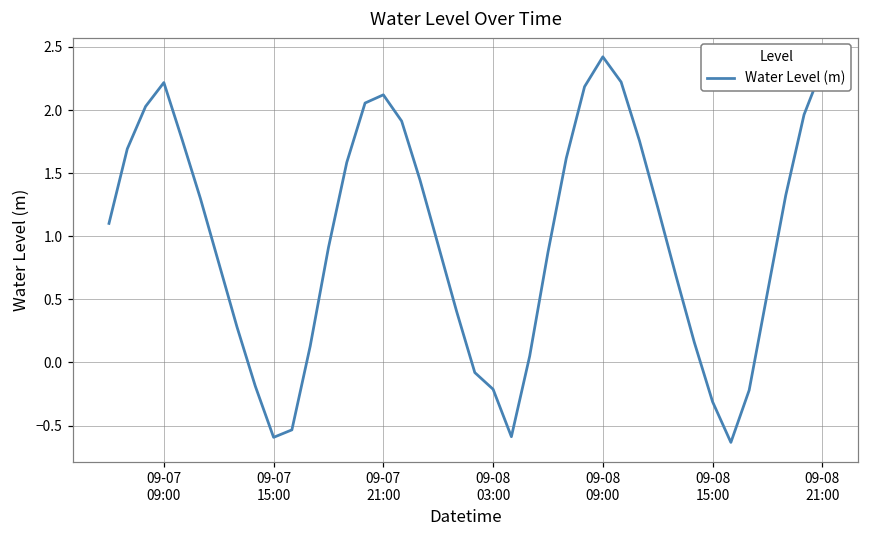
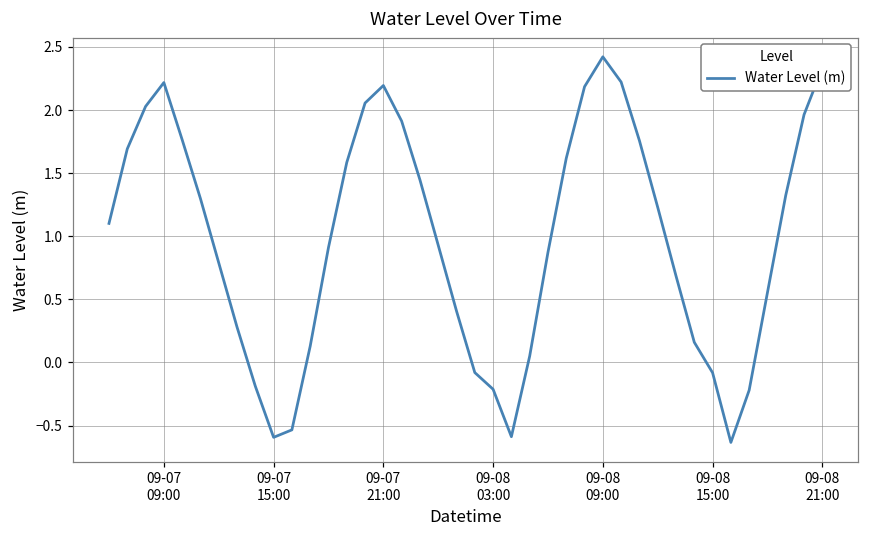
09-07 21:00: 2.12 -> 2.19
09-08 15:00: -0.31 -> -0.08
